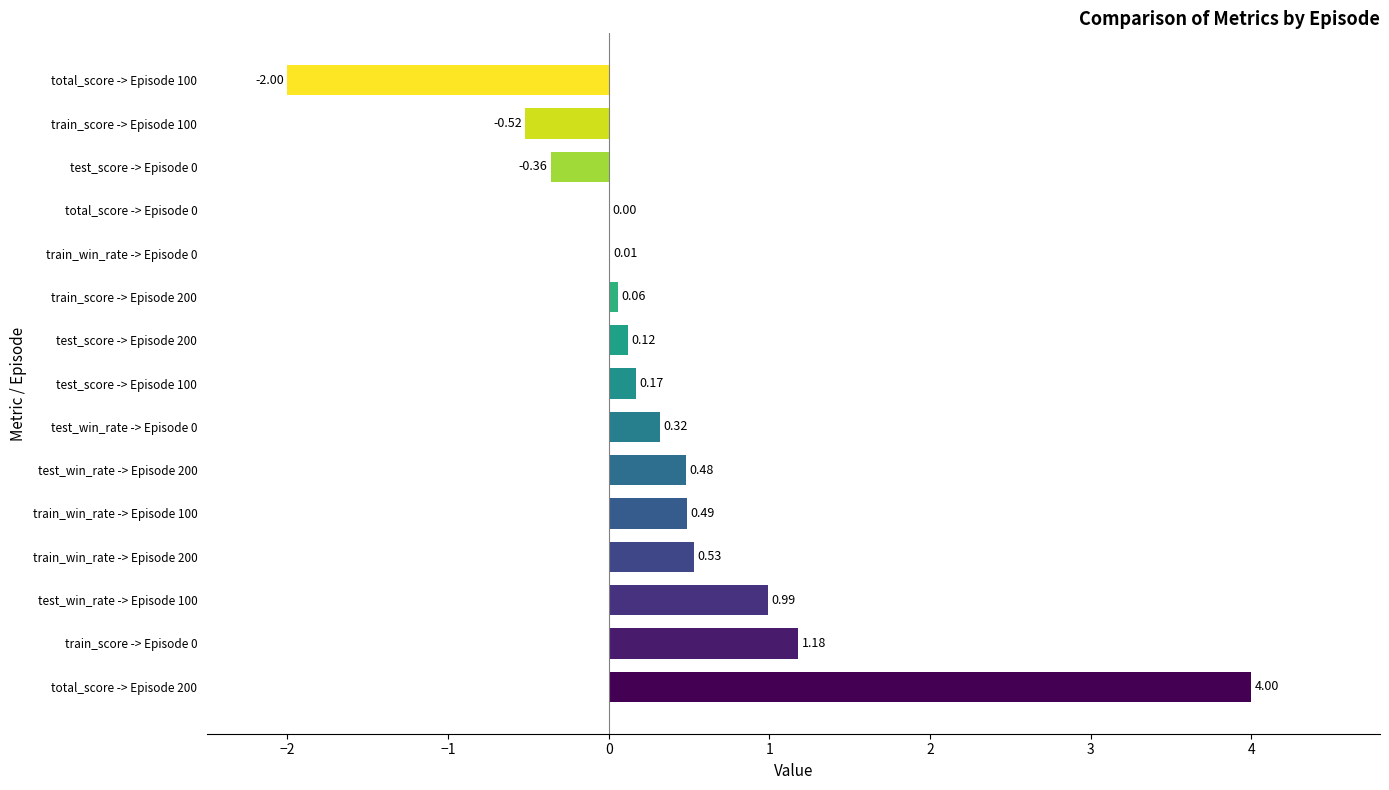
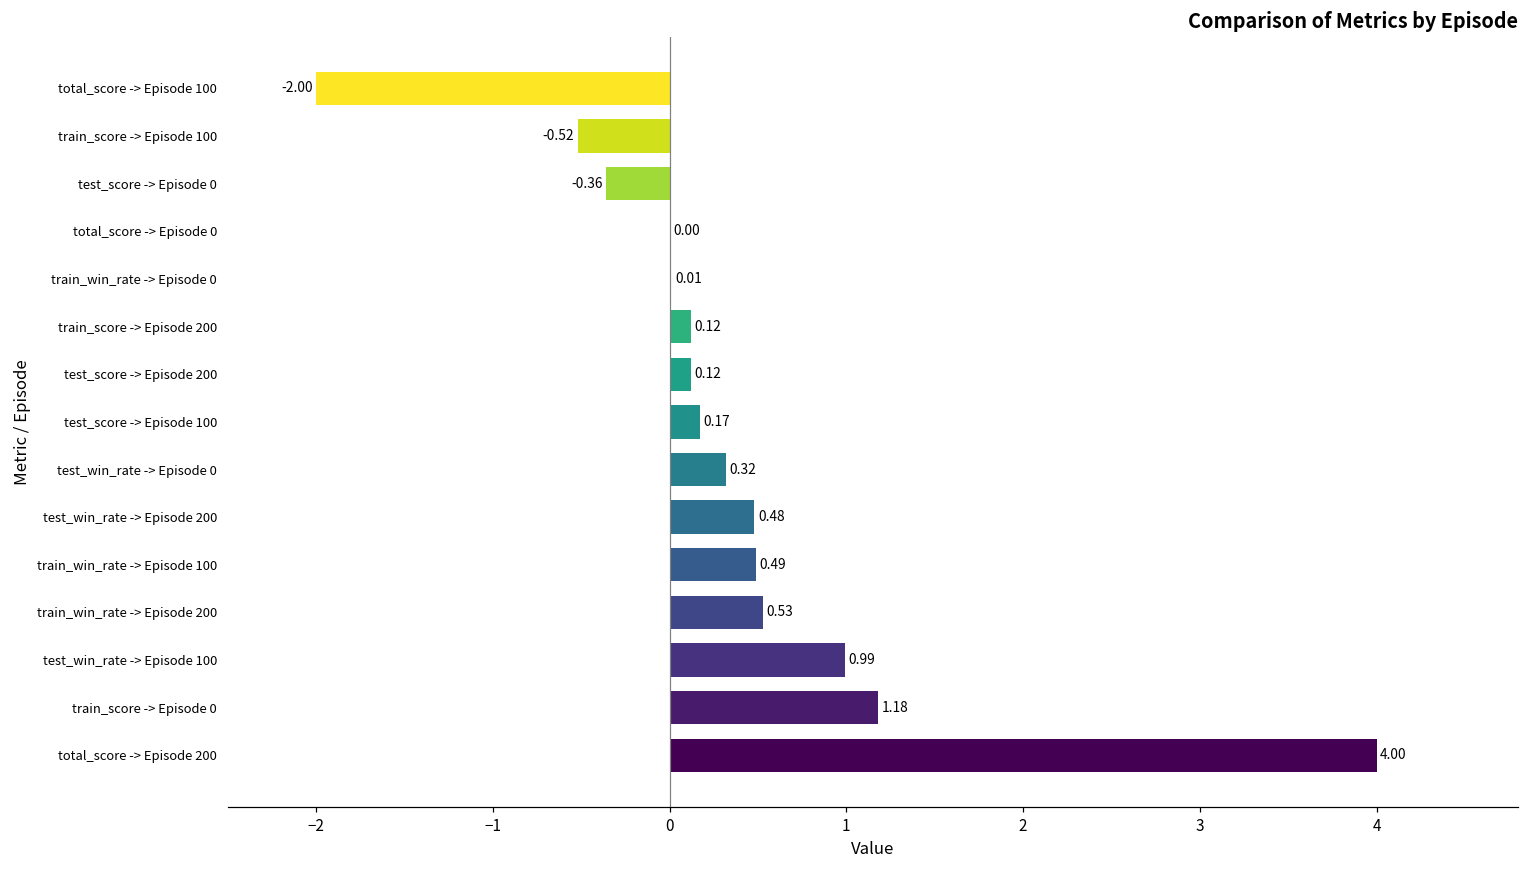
train_score -> Episode 200: 0.06 -> 0.12
